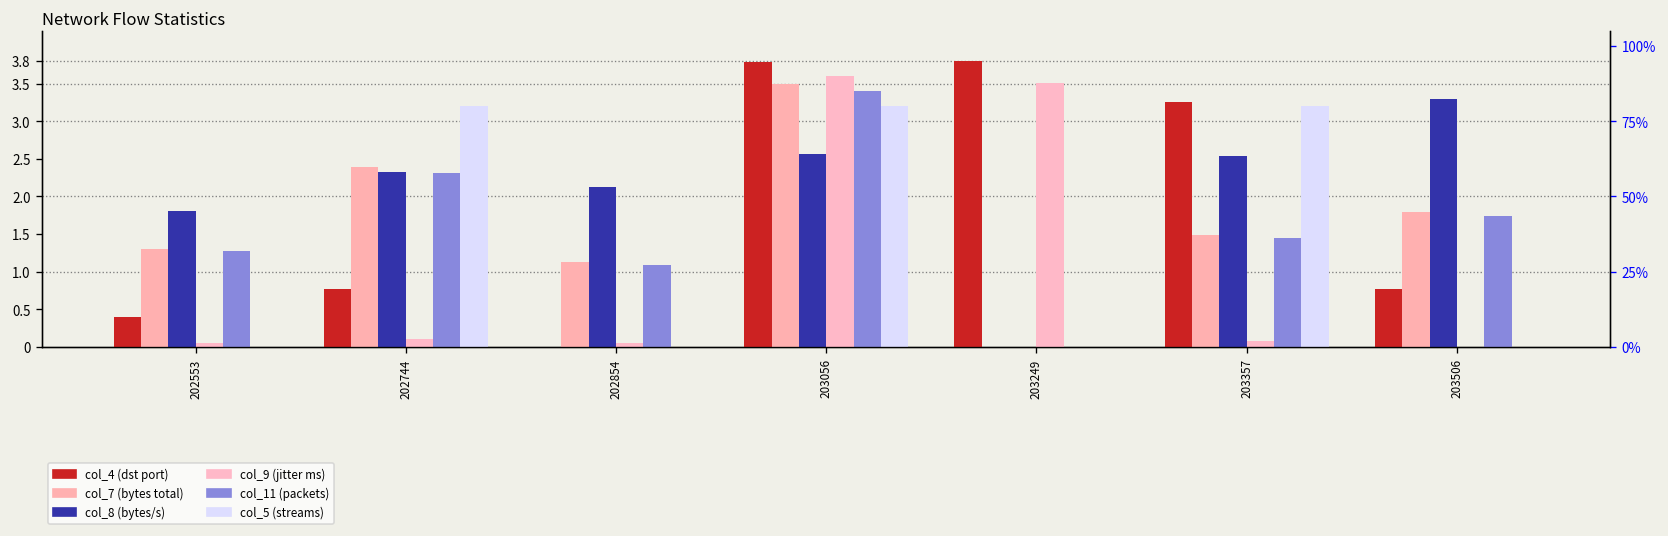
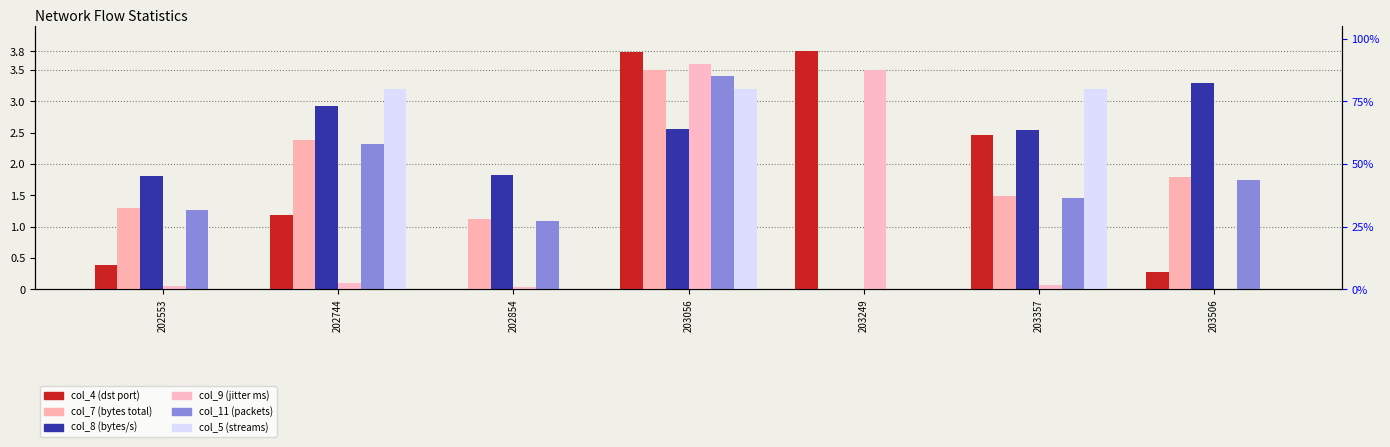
col_4 (dst port), 202744: 0.8 -> 1.2
col_8 (bytes/s), 202744: 2.3 -> 2.9
col_8 (bytes/s), 202854: 2.1 -> 1.8
col_4 (dst port), 203357: 3.3 -> 2.5
col_4 (dst port), 203506: 0.8 -> 0.3
